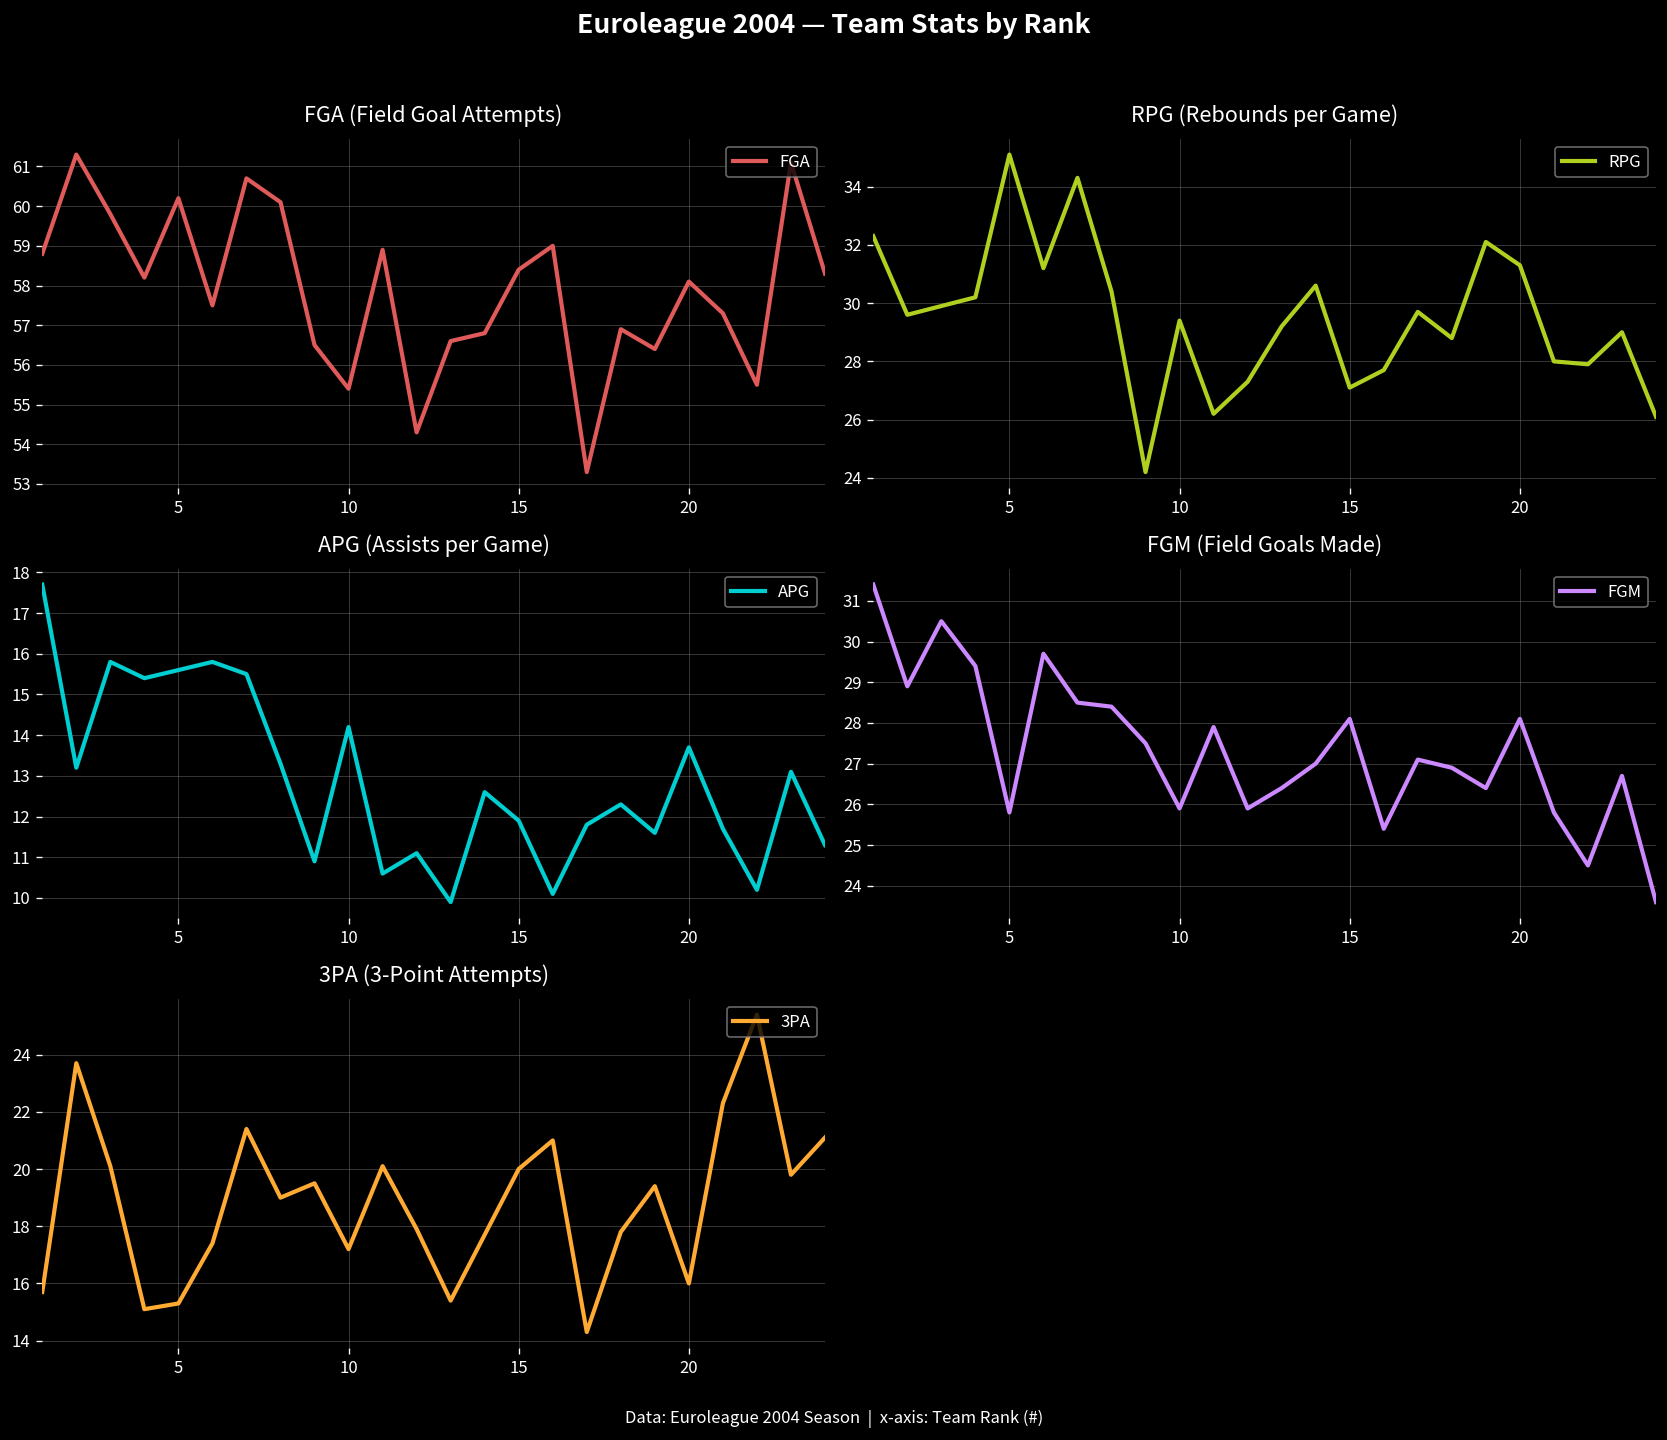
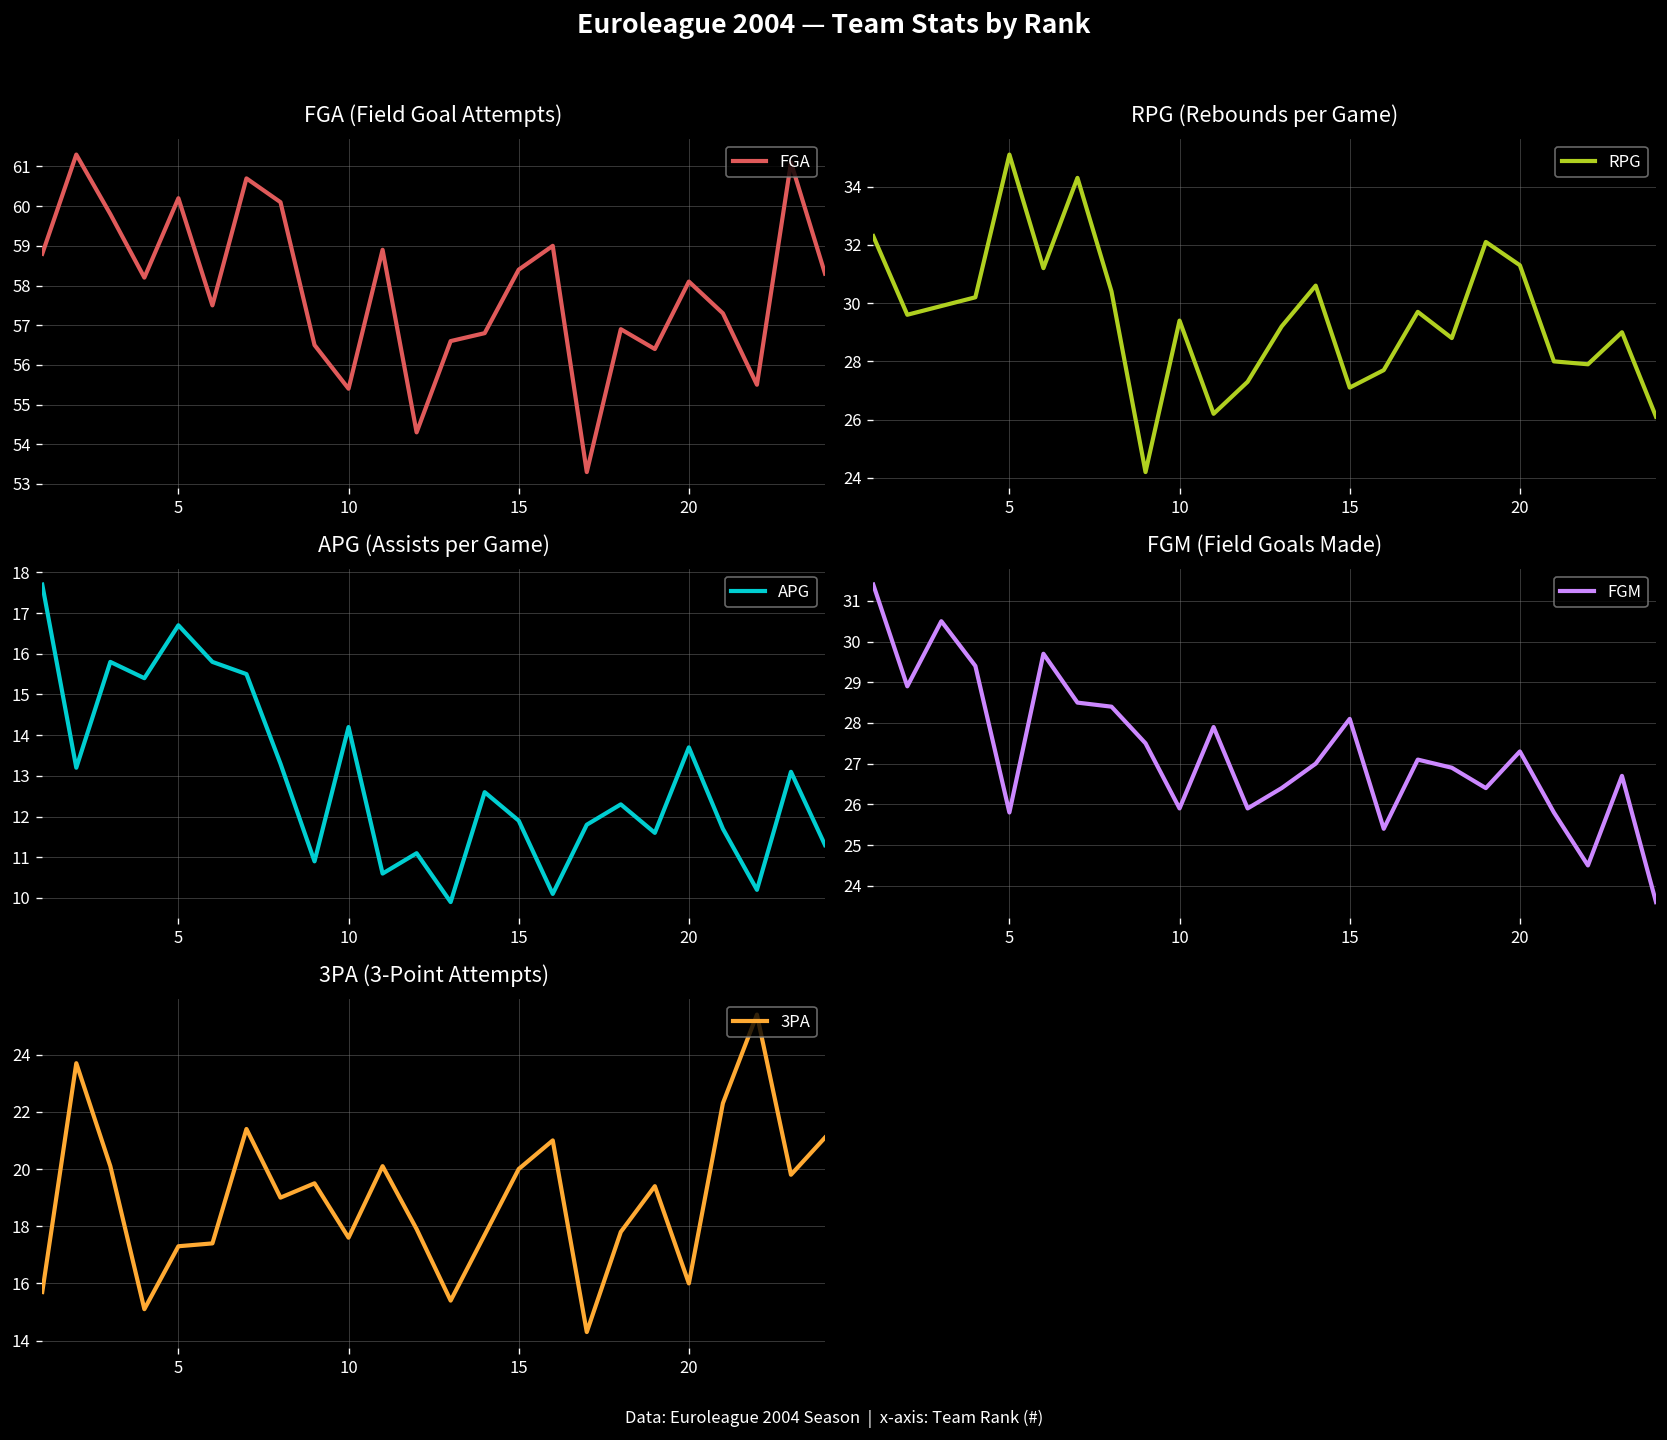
APG (Assists per Game), 5: 15.6 -> 16.7
FGM (Field Goals Made), 20: 28.1 -> 27.3
3PA (3-Point Attempts), 5: 15.3 -> 17.3
3PA (3-Point Attempts), 10: 17.2 -> 17.6
